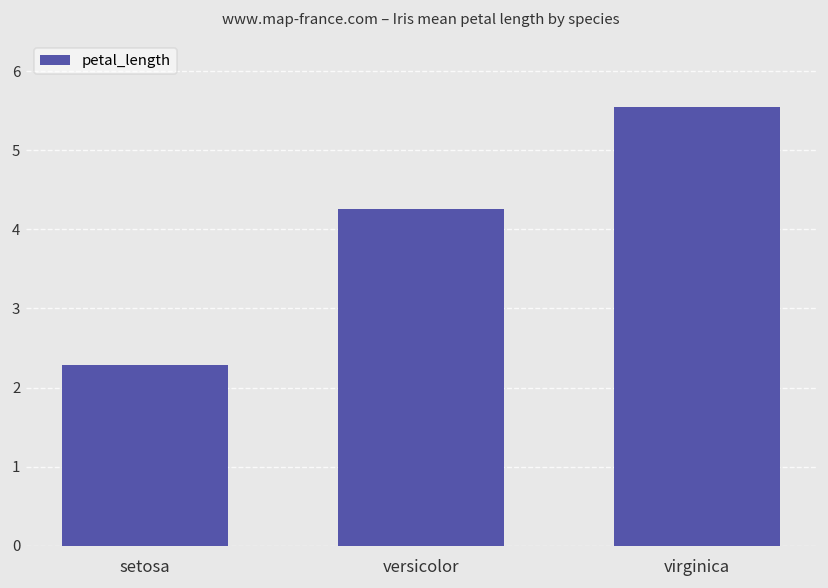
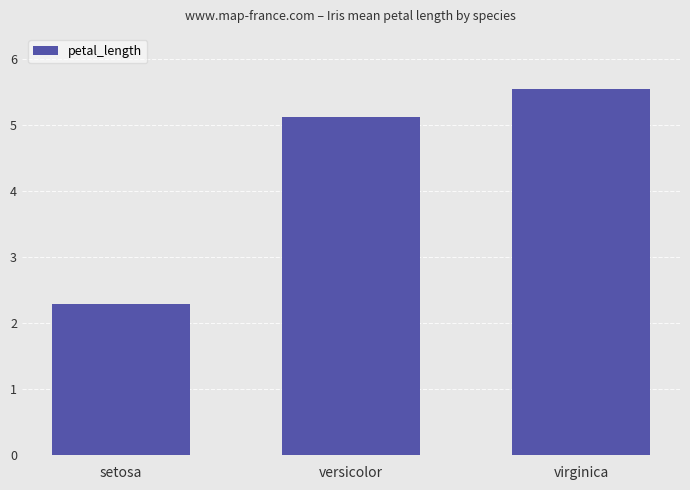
versicolor: 4.3 -> 5.1
